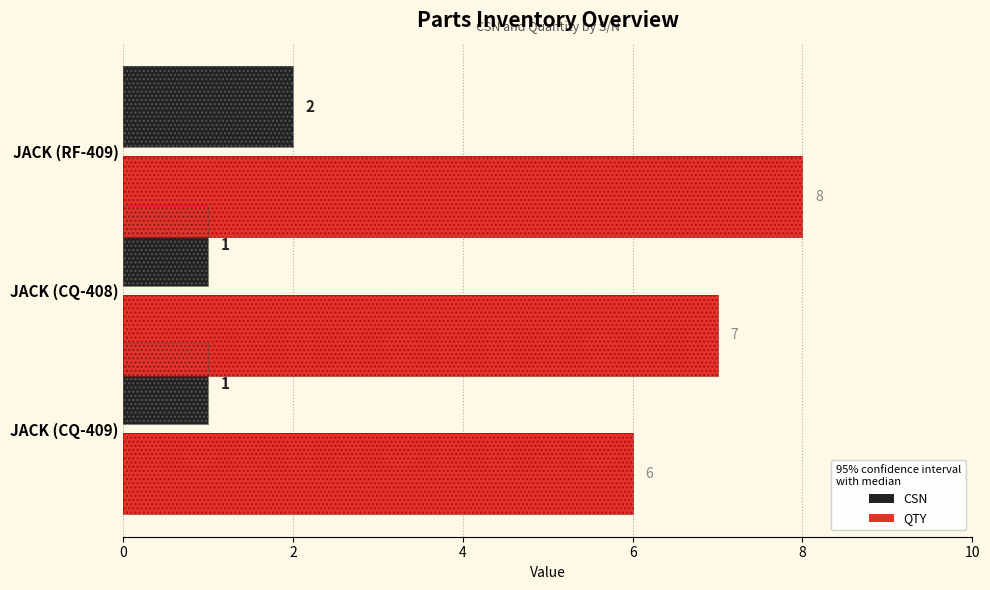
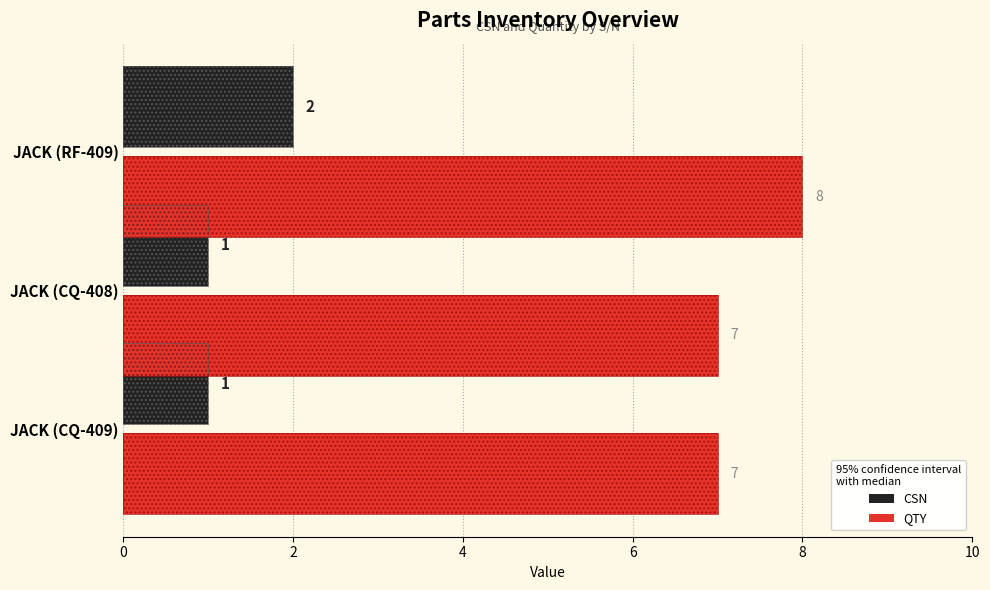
QTY, JACK (CQ-409): 6 -> 7
